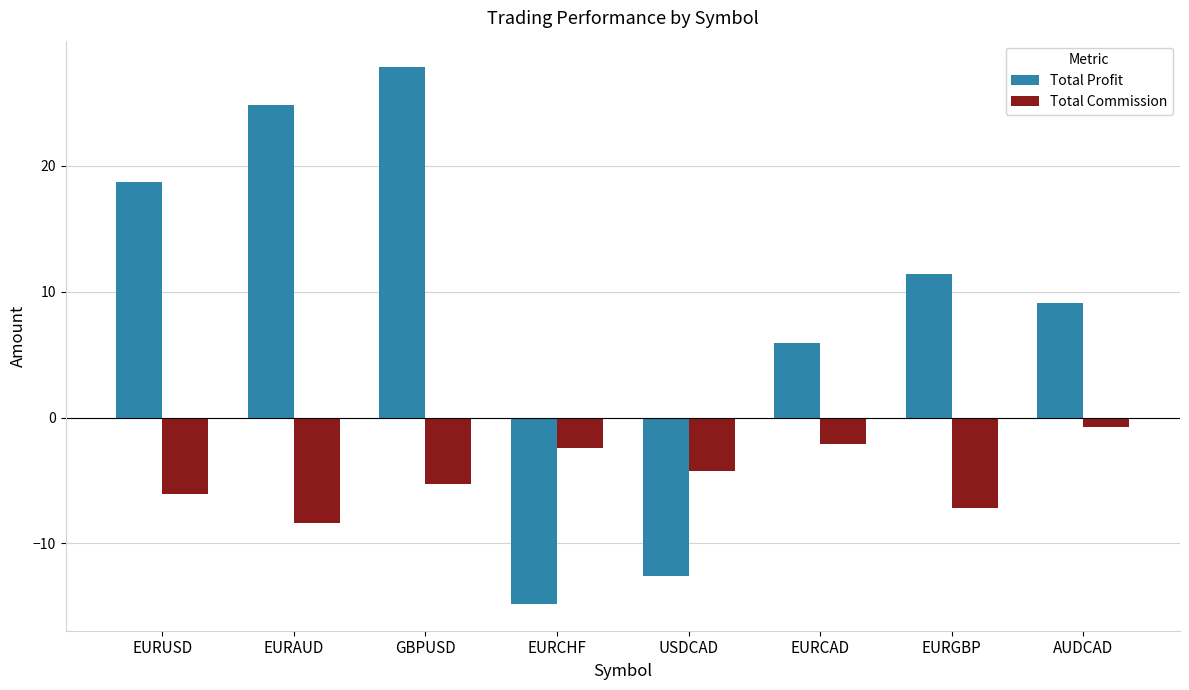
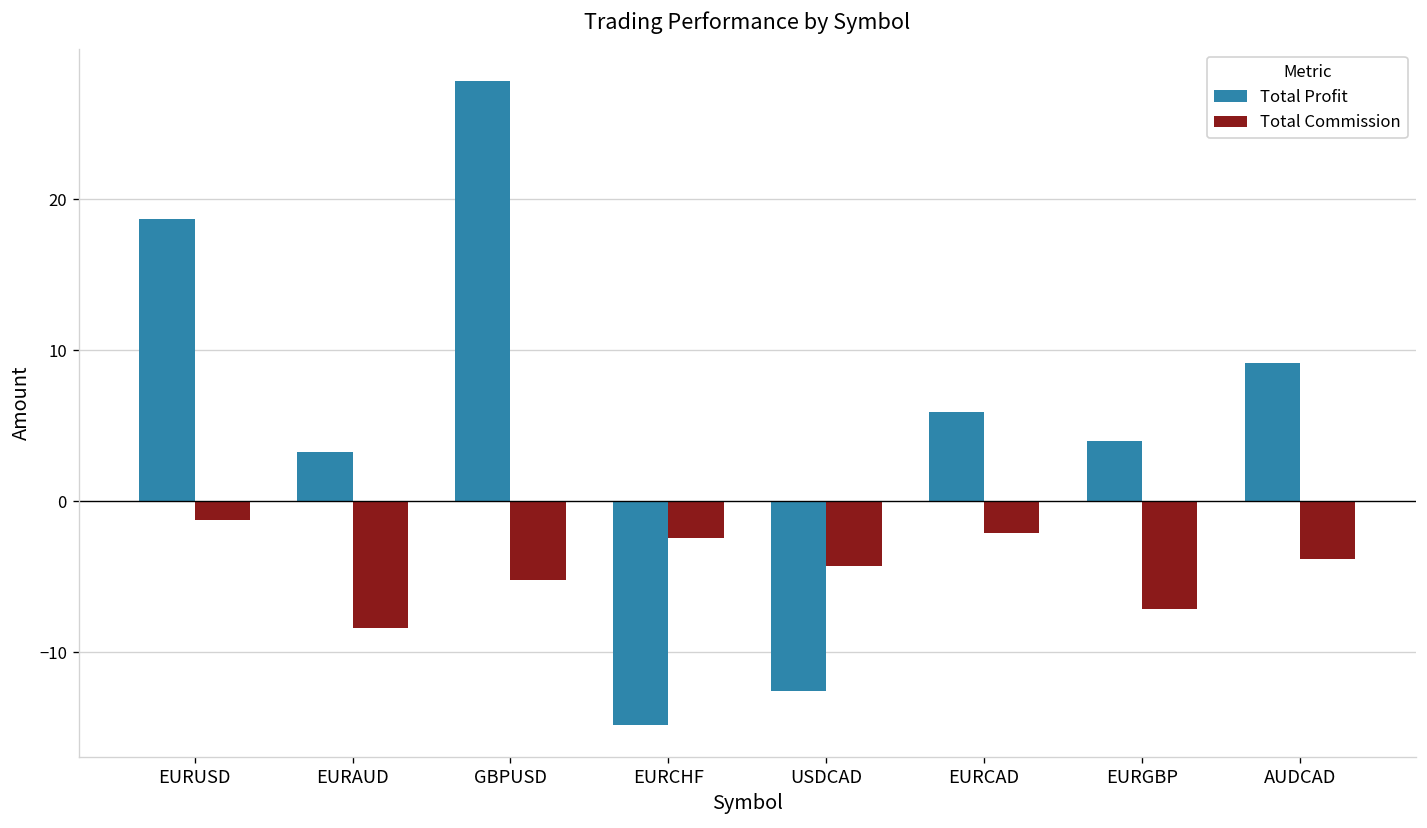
Total Commission, EURUSD: -6.0 -> -1.3
Total Profit, EURAUD: 24.8 -> 3.2
Total Profit, EURGBP: 11.4 -> 4.0
Total Commission, AUDCAD: -0.8 -> -3.8
